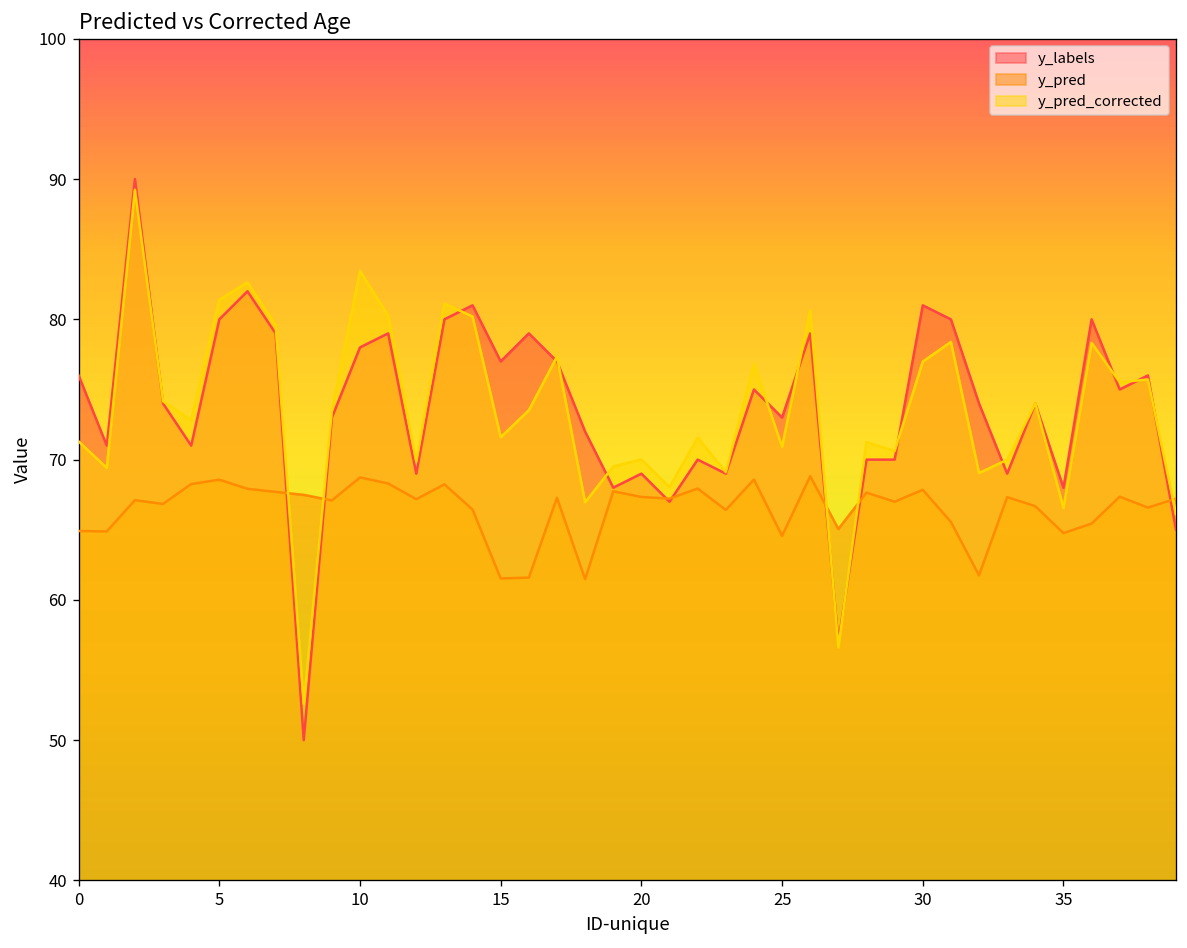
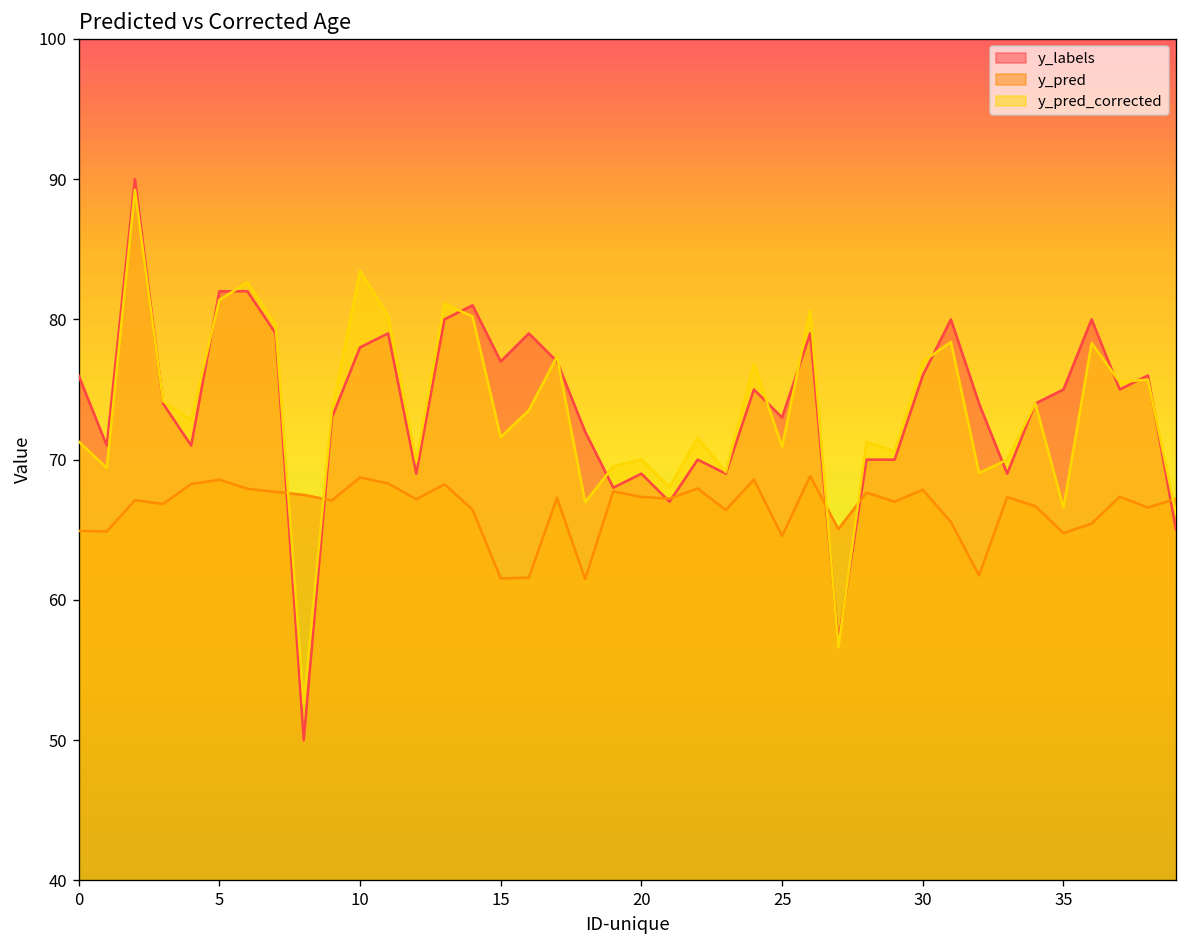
y_labels, 5: 80 -> 82
y_labels, 30: 81 -> 76
y_labels, 35: 68 -> 75
